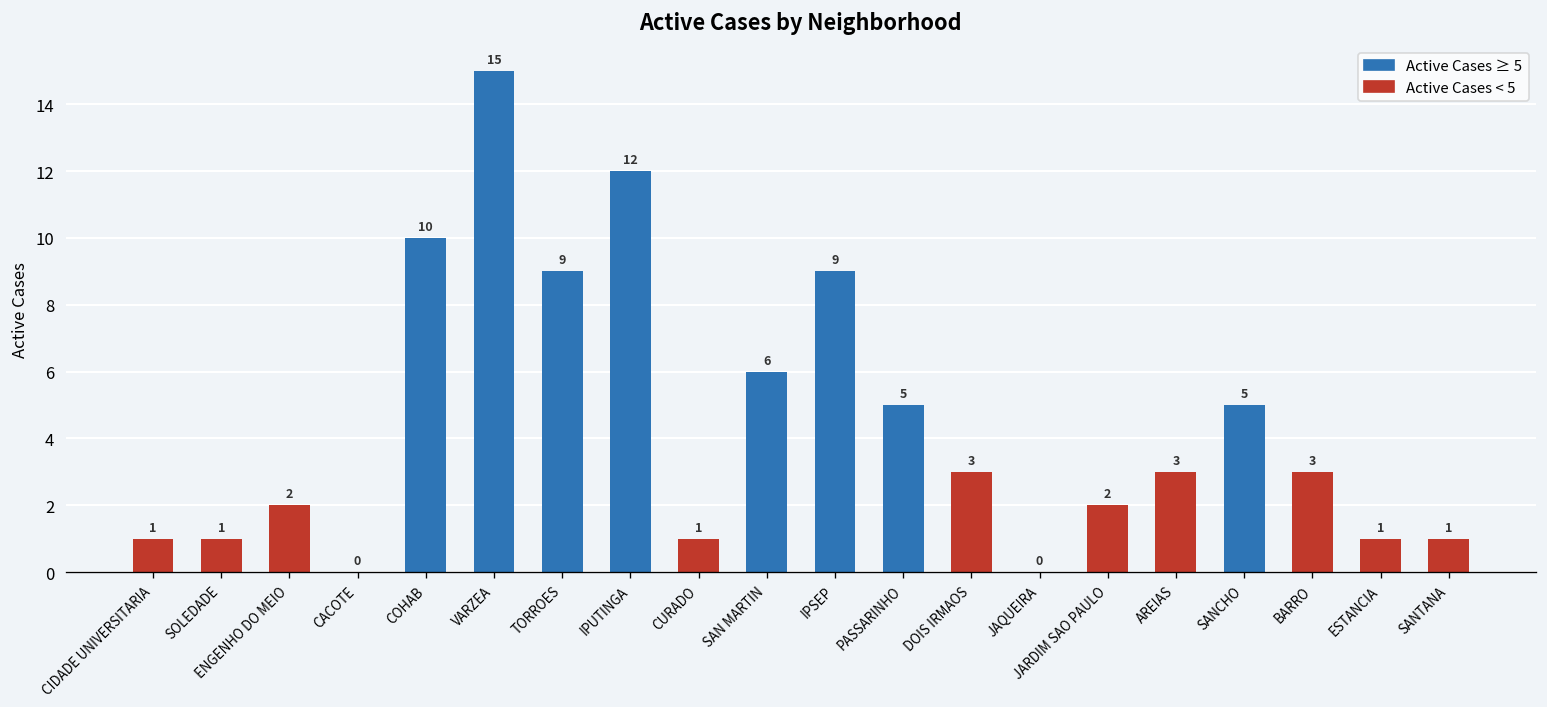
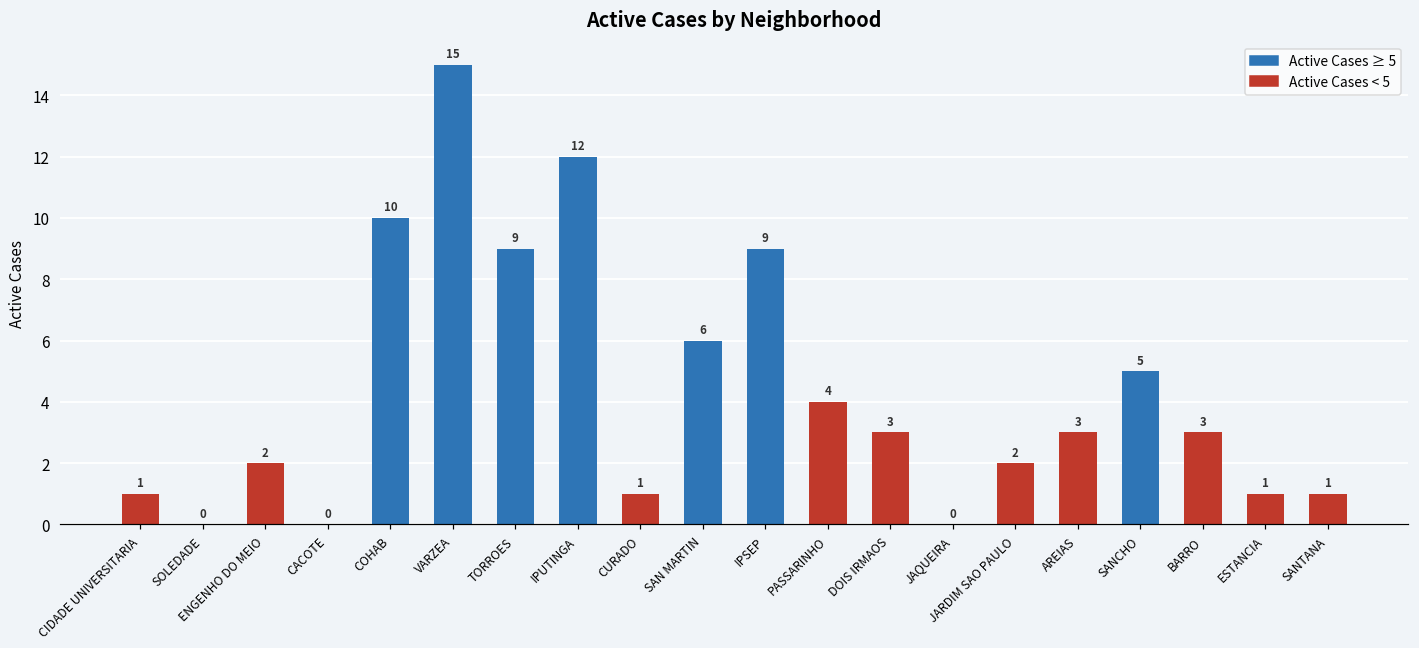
SOLEDADE: 1 -> 0
PASSARINHO: 5 -> 4
